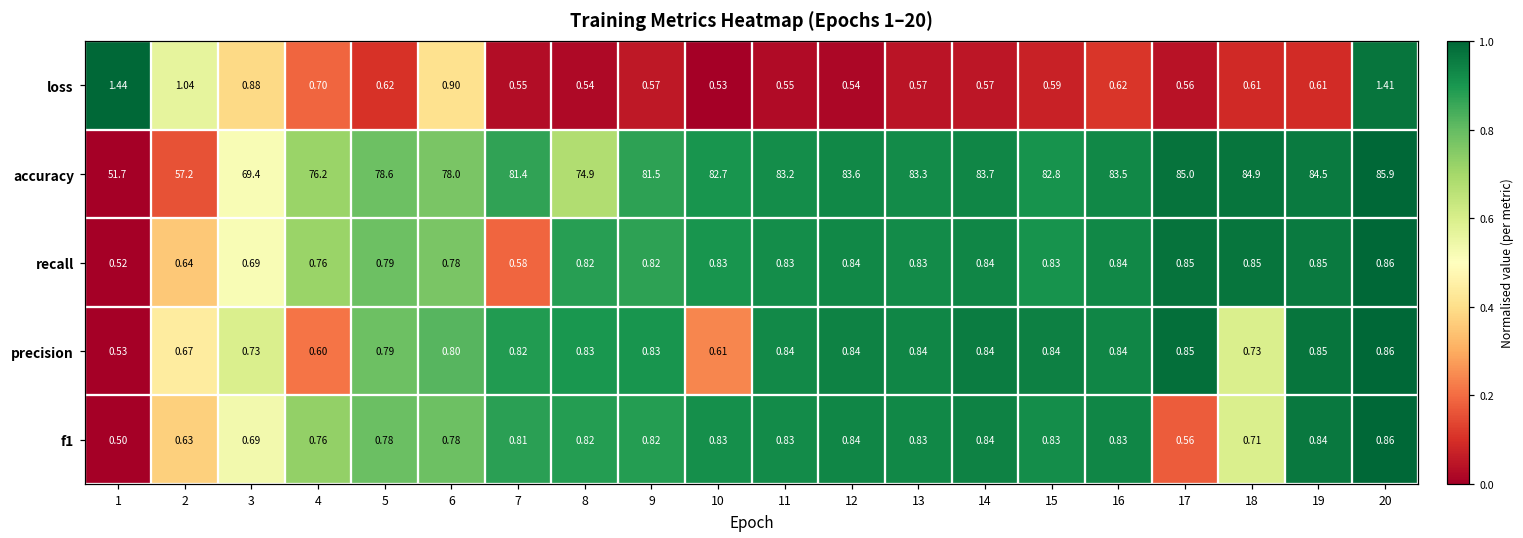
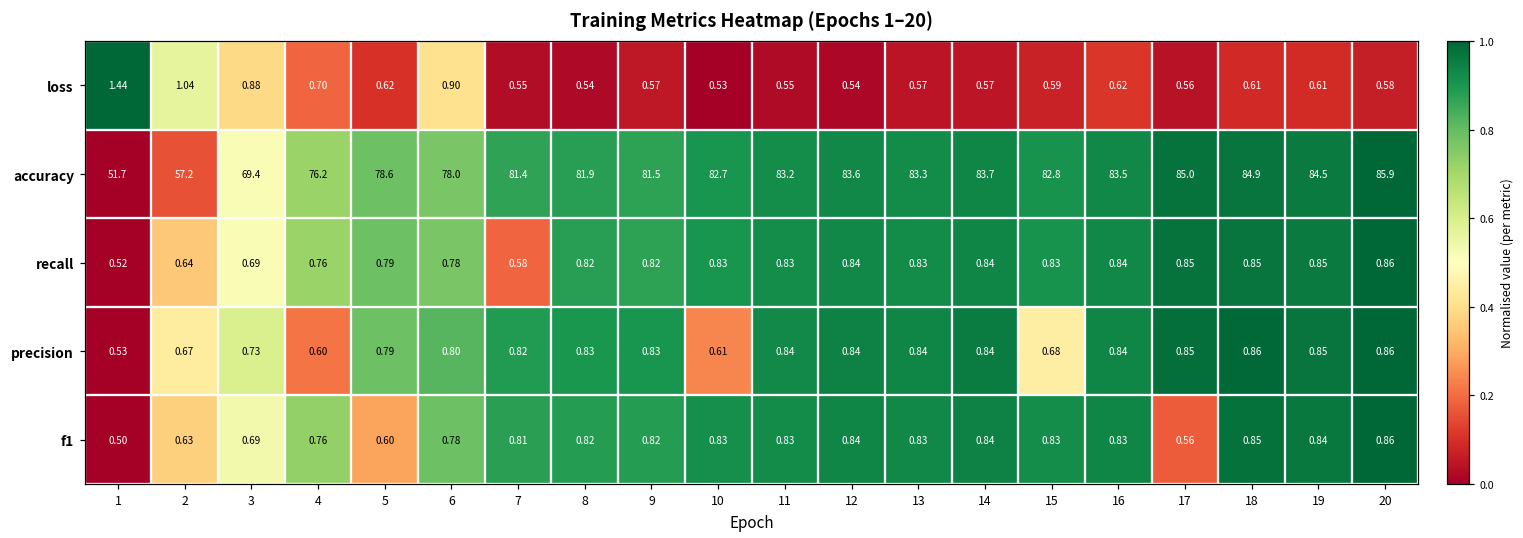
loss, 20: 1.41 -> 0.58
accuracy, 8: 74.9 -> 81.9
precision, 15: 0.84 -> 0.68
precision, 18: 0.73 -> 0.86
f1, 5: 0.78 -> 0.60
f1, 18: 0.71 -> 0.85
